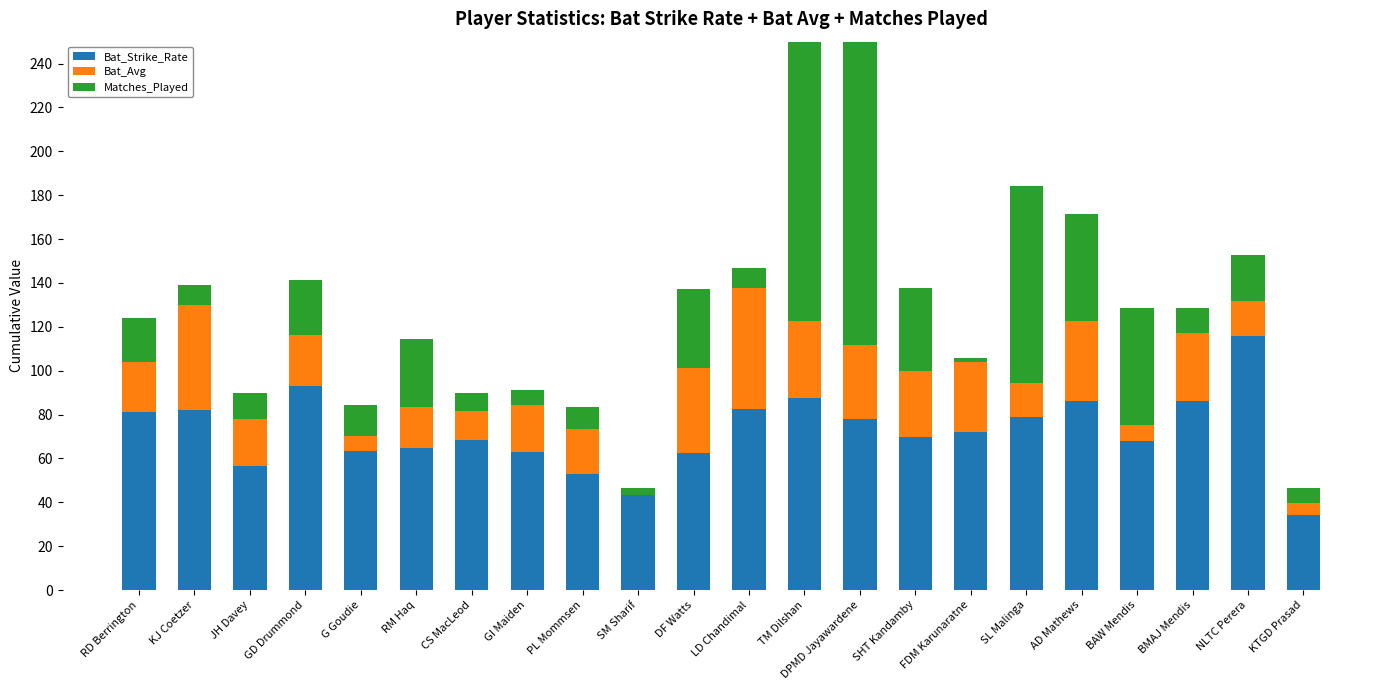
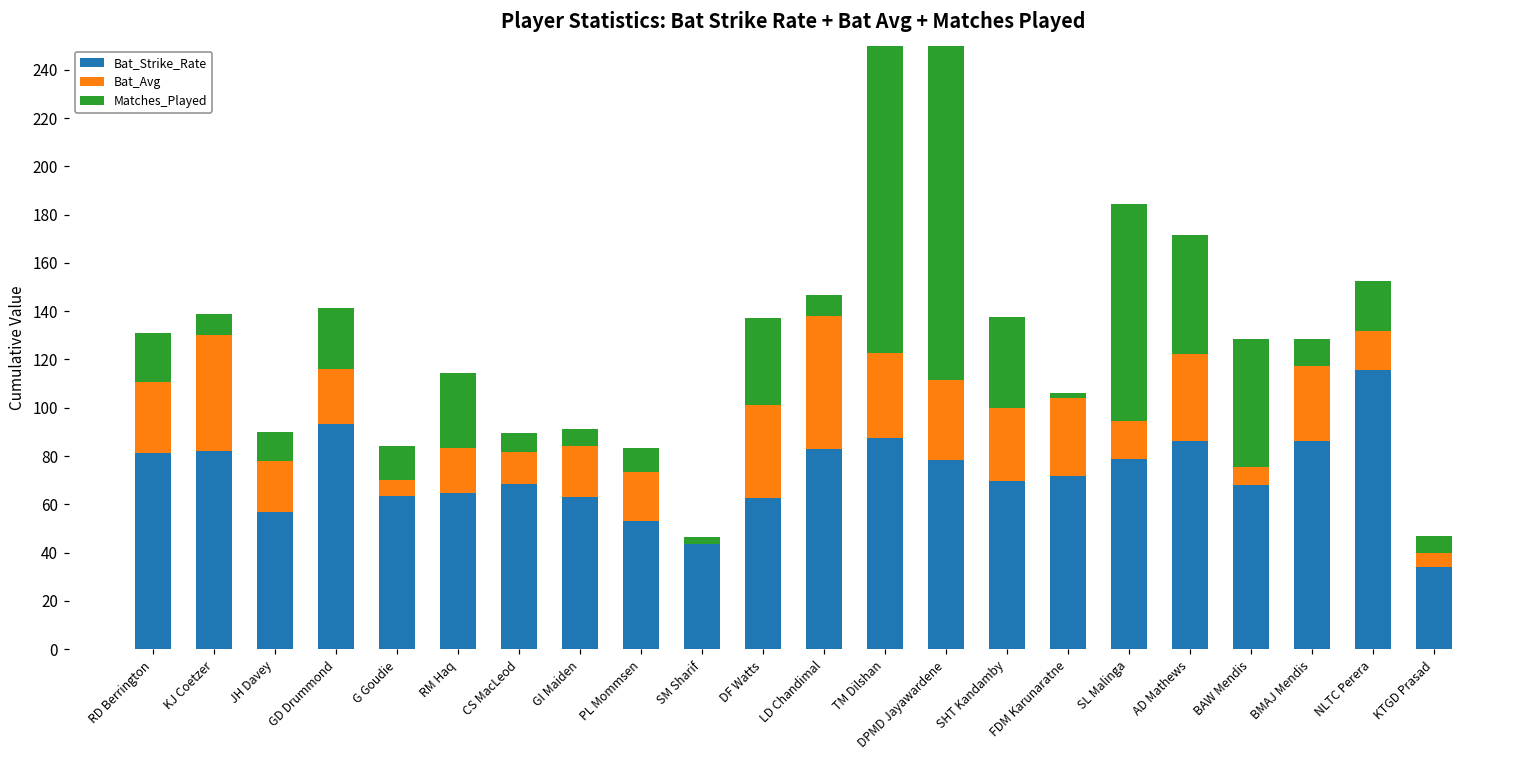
Bat_Avg, RD Berrington: 23 -> 29
